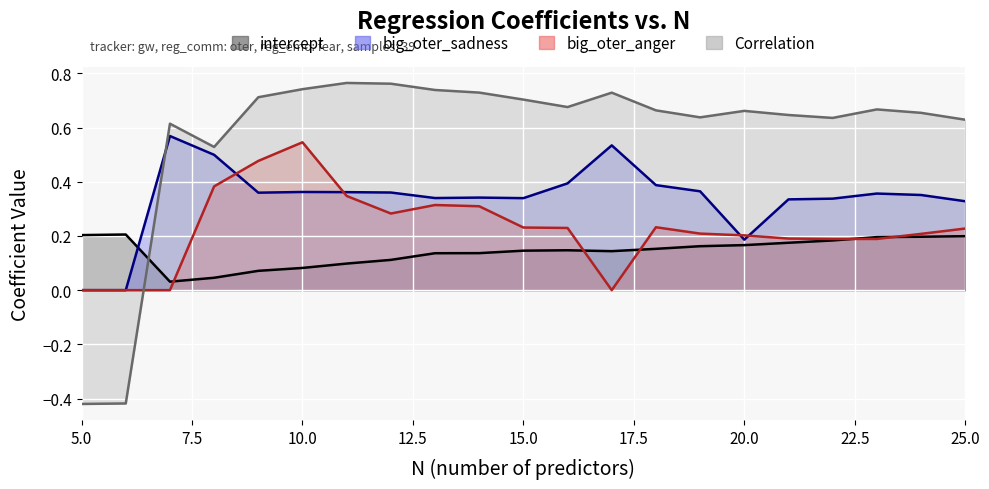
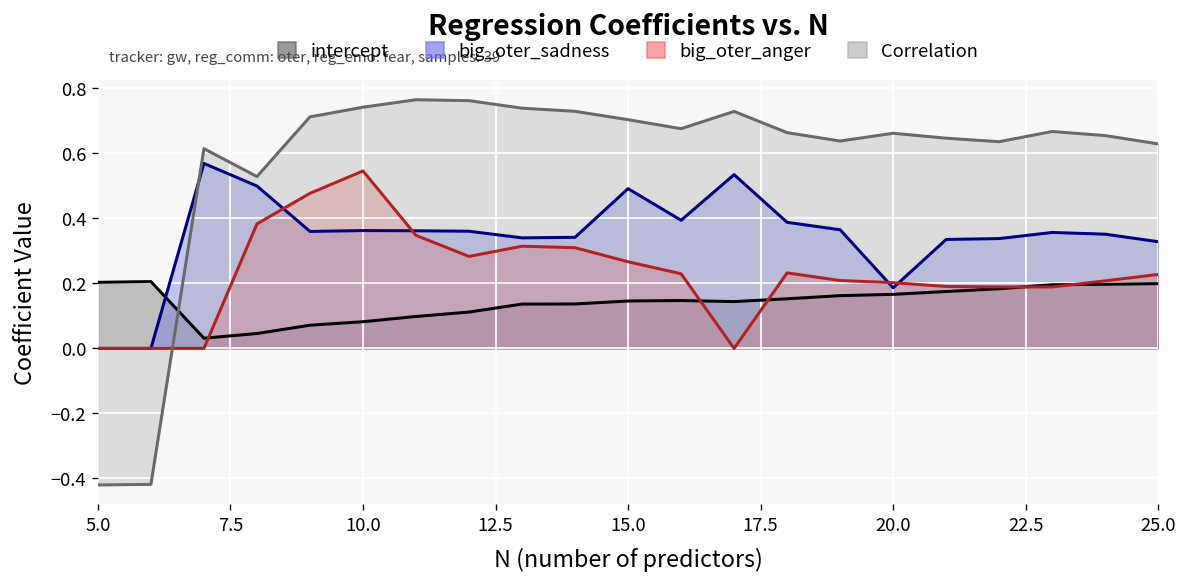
big_oter_sadness, 15.0: 0.34 -> 0.49
big_oter_anger, 15.0: 0.23 -> 0.27
